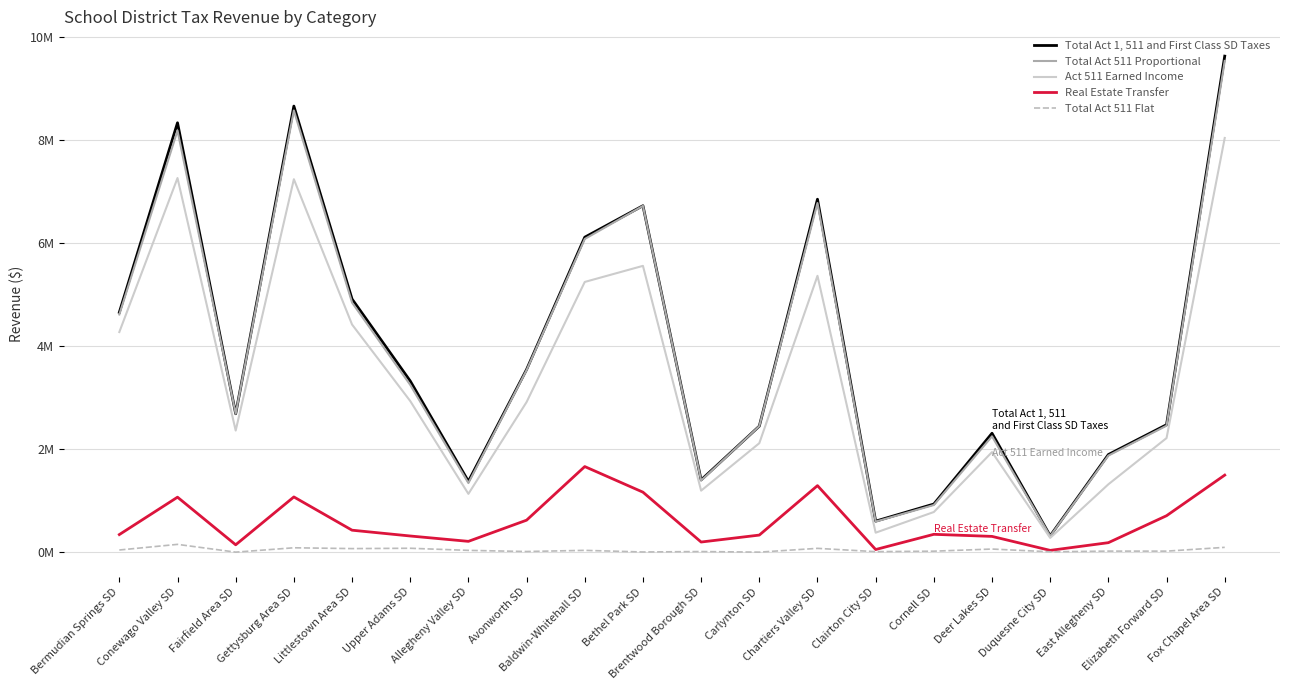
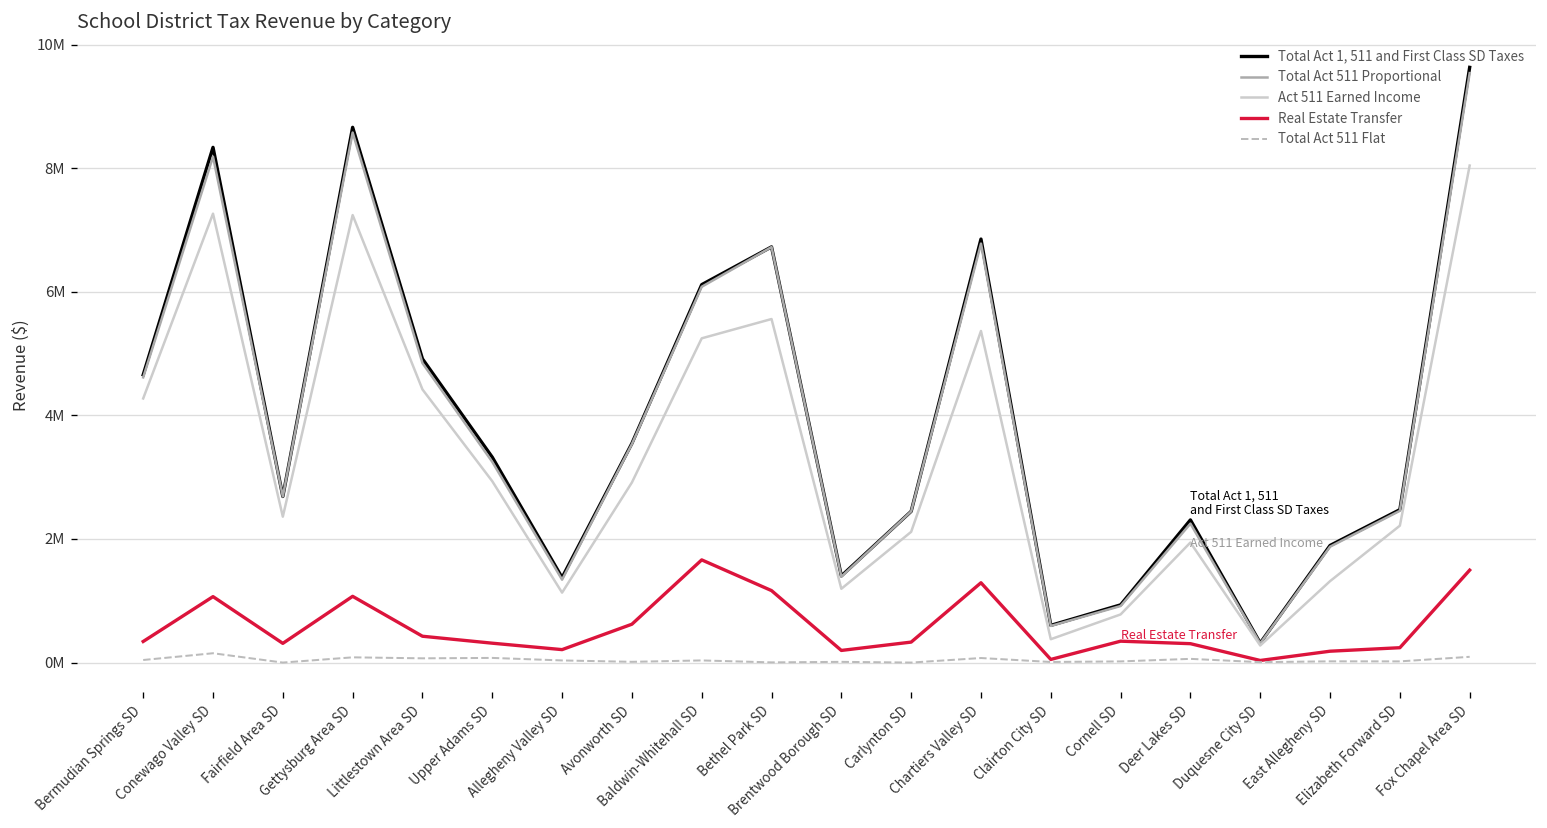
Real Estate Transfer, Fairfield Area SD: 100000 -> 300000
Real Estate Transfer, Elizabeth Forward SD: 700000 -> 200000
